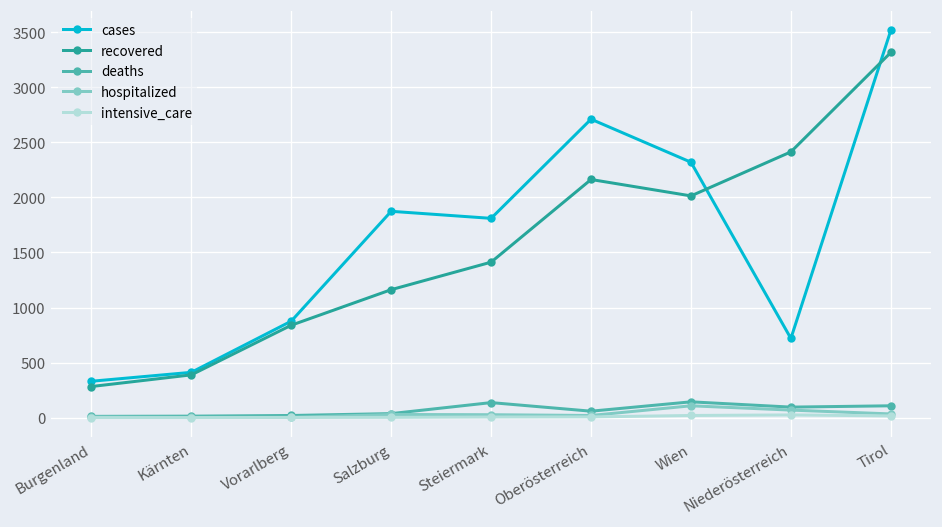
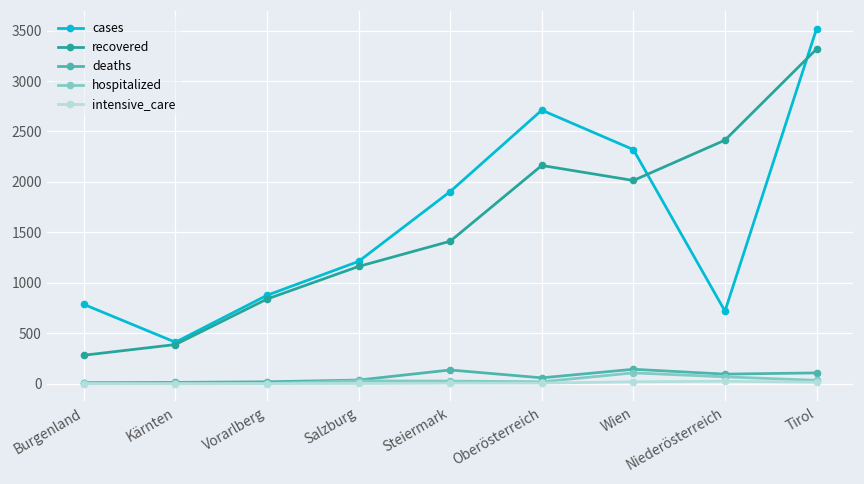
cases, Burgenland: 300 -> 800
cases, Salzburg: 1900 -> 1200
cases, Steiermark: 1800 -> 1900
